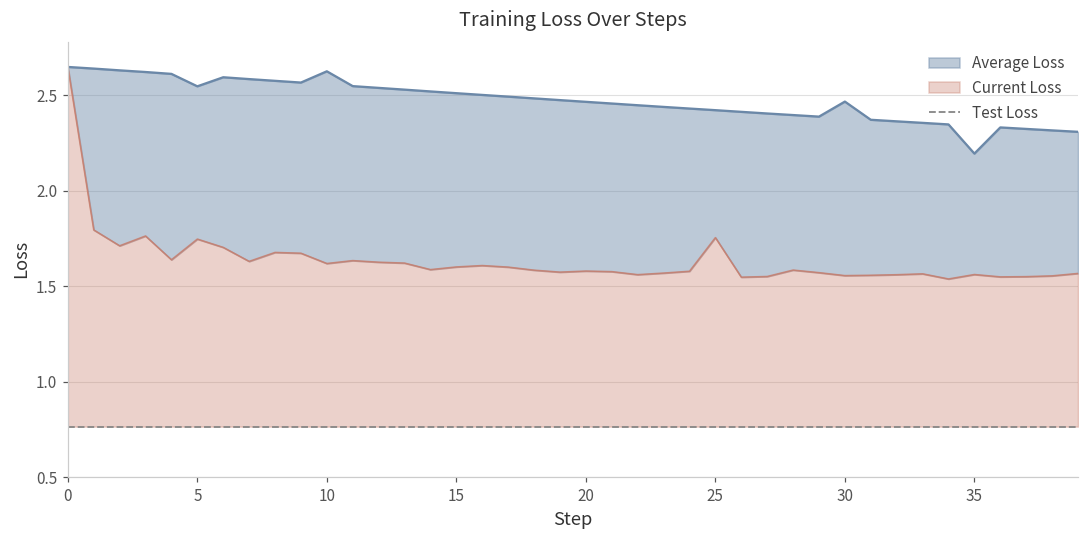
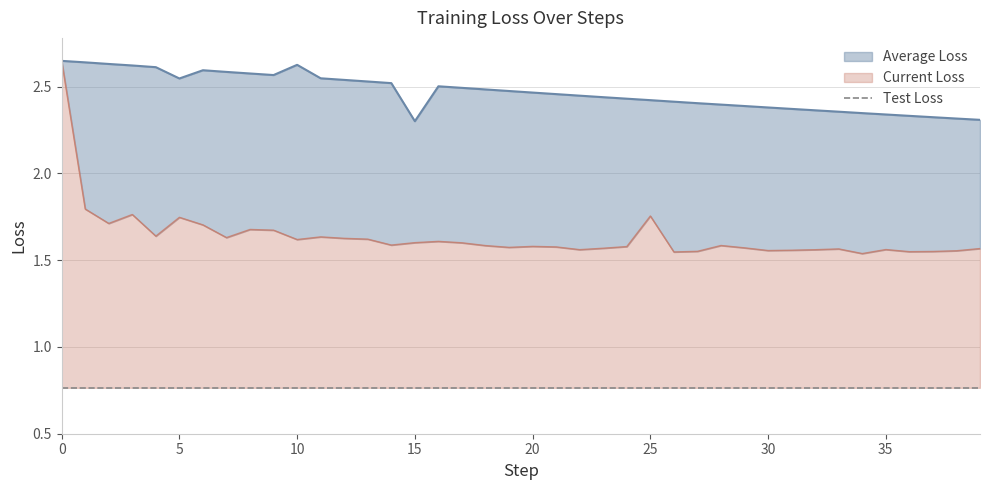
Average Loss, 15: 2.51 -> 2.30
Average Loss, 30: 2.47 -> 2.38
Average Loss, 35: 2.19 -> 2.34
